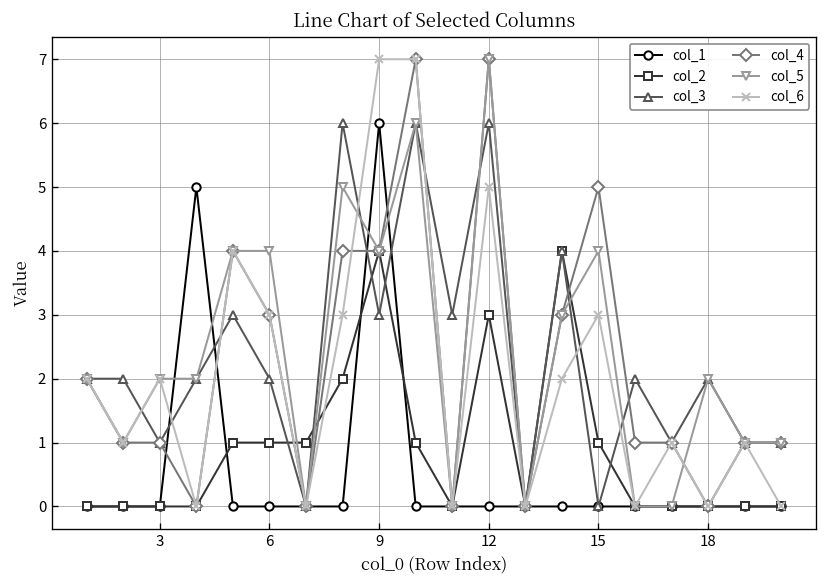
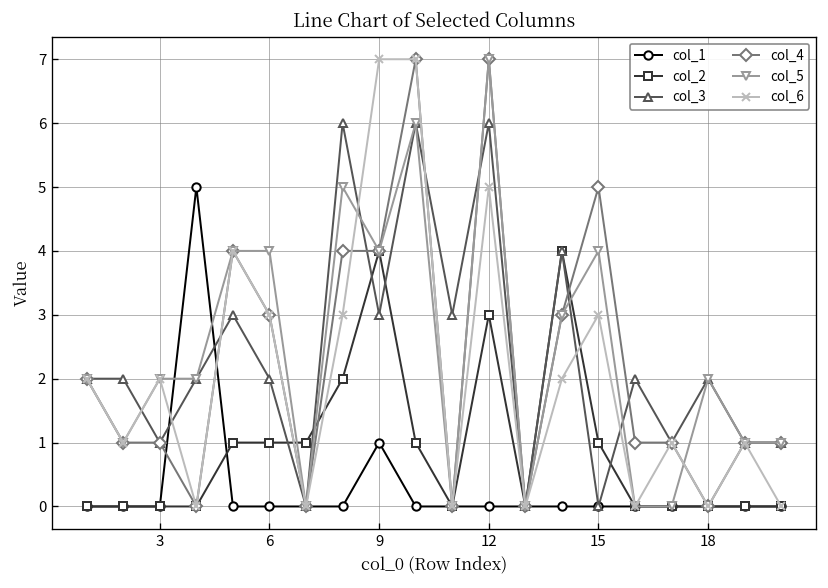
col_1, 9: 6 -> 1
